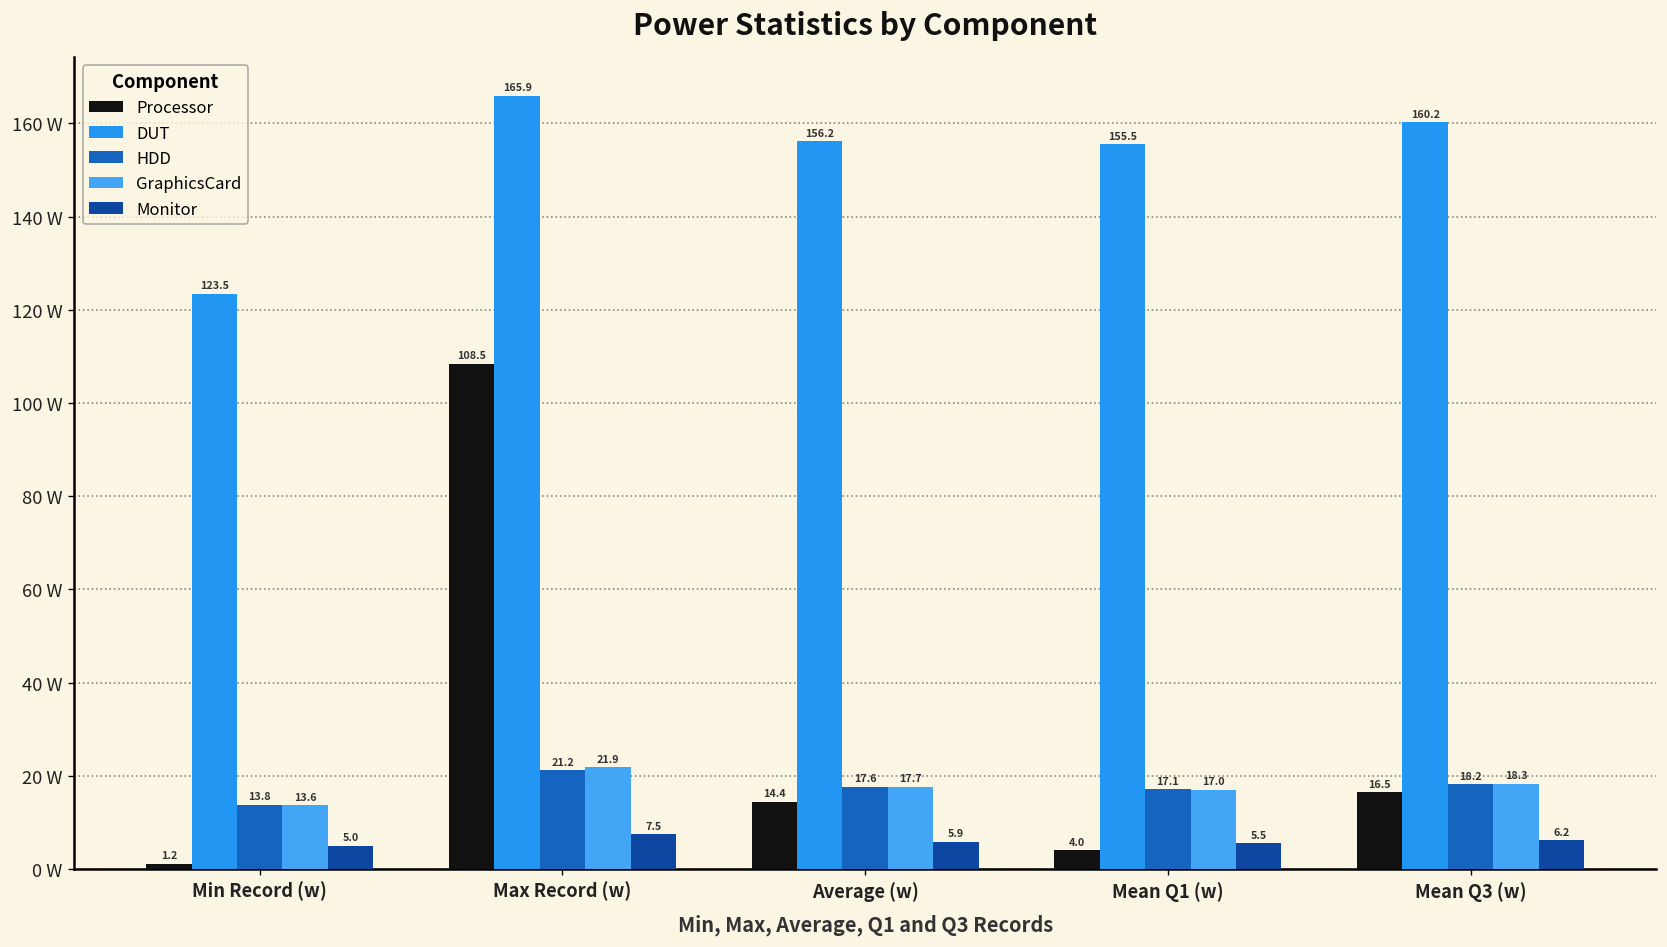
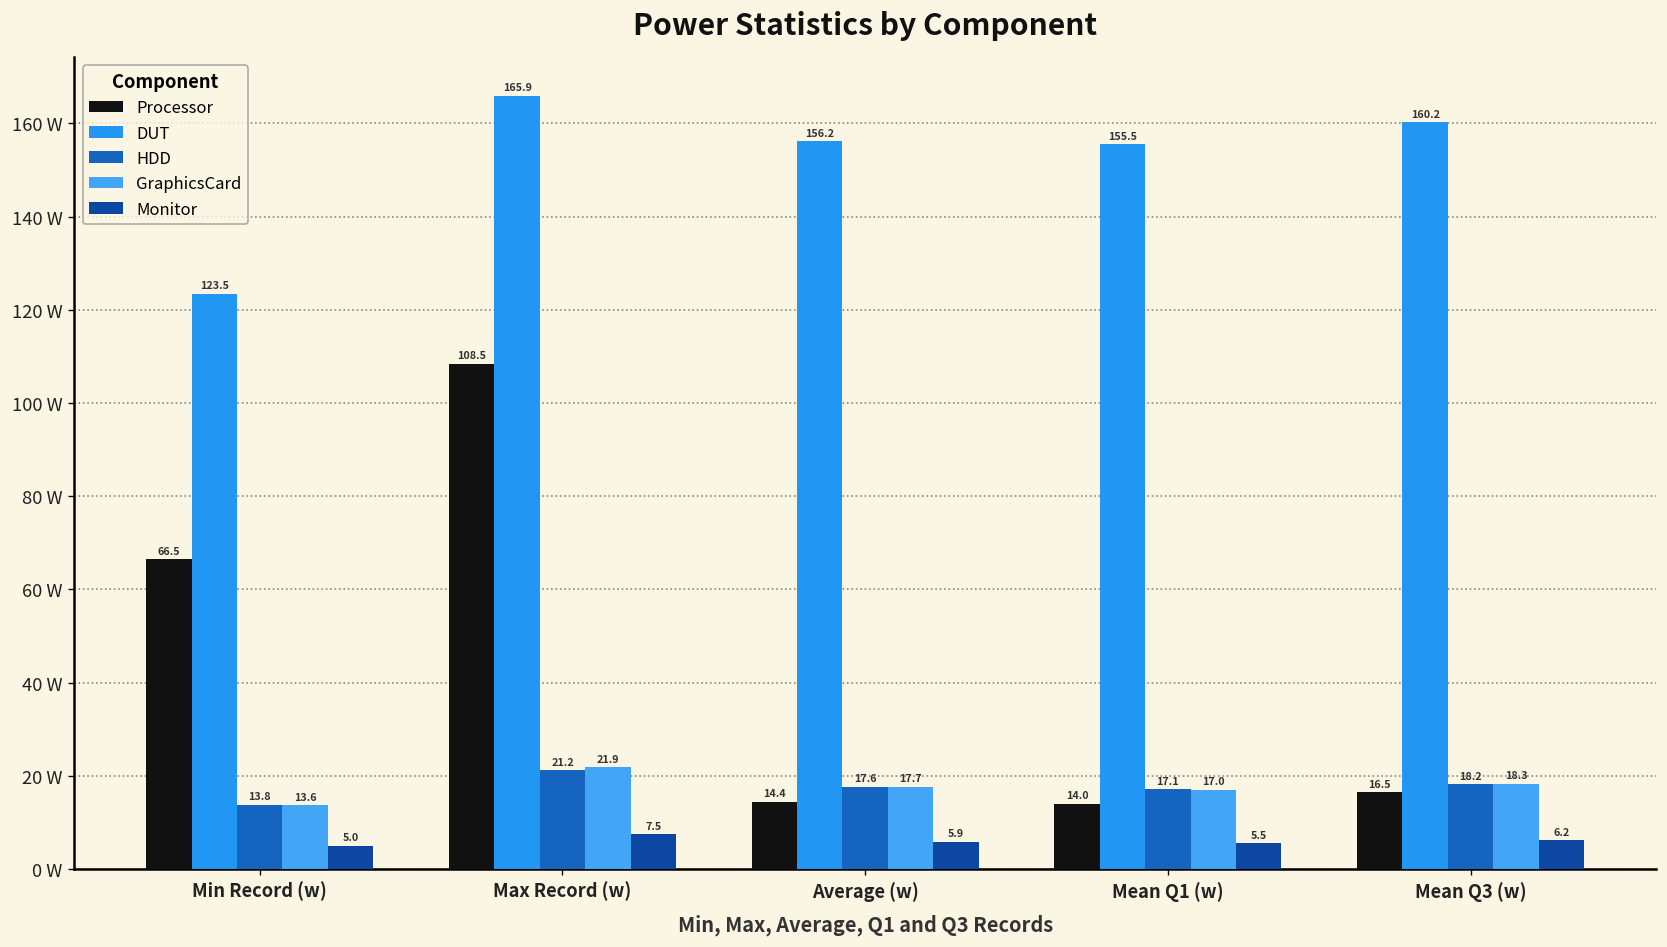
Processor, Min Record (w): 1.2 -> 66.5
Processor, Mean Q1 (w): 4.0 -> 14.0
